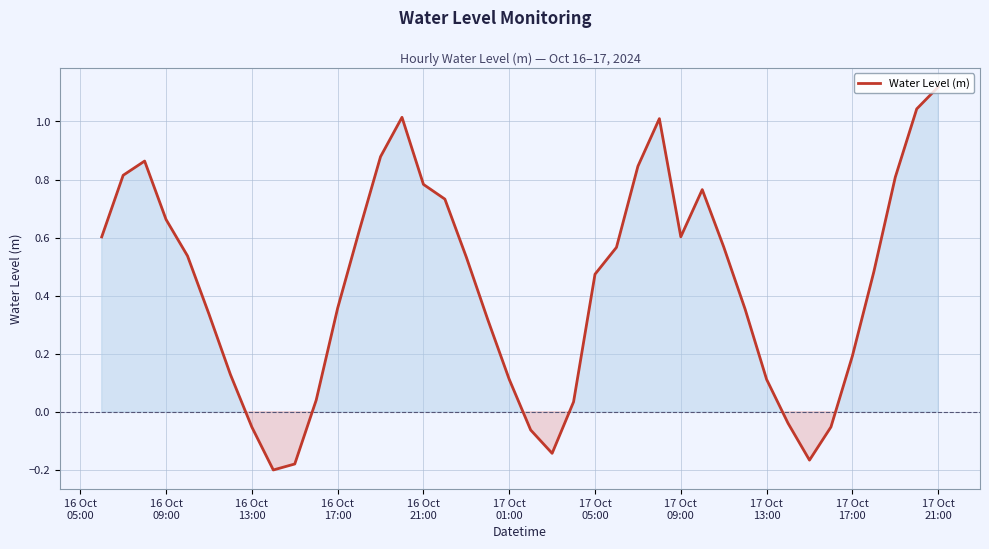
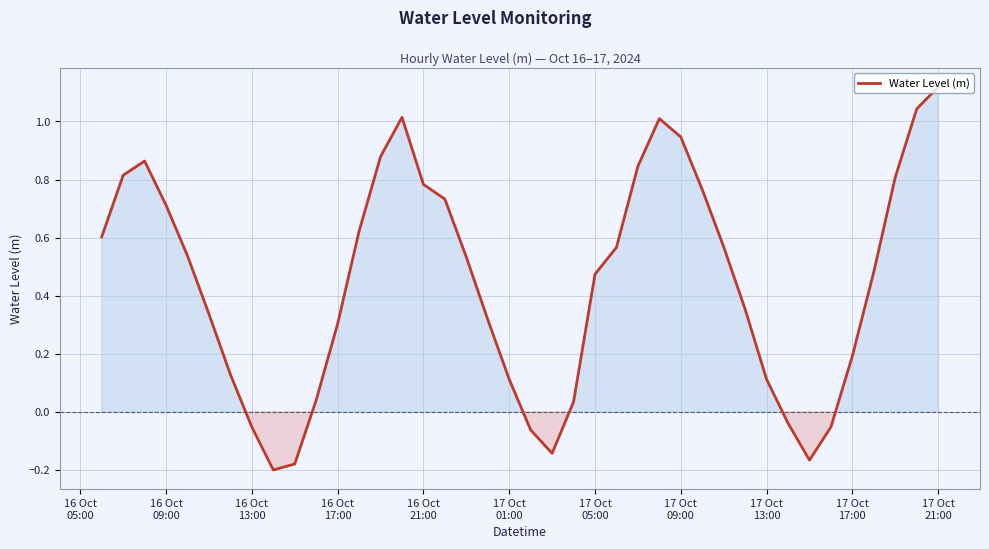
16 Oct 09:00: 0.66 -> 0.71
16 Oct 17:00: 0.36 -> 0.30
17 Oct 09:00: 0.60 -> 0.95
